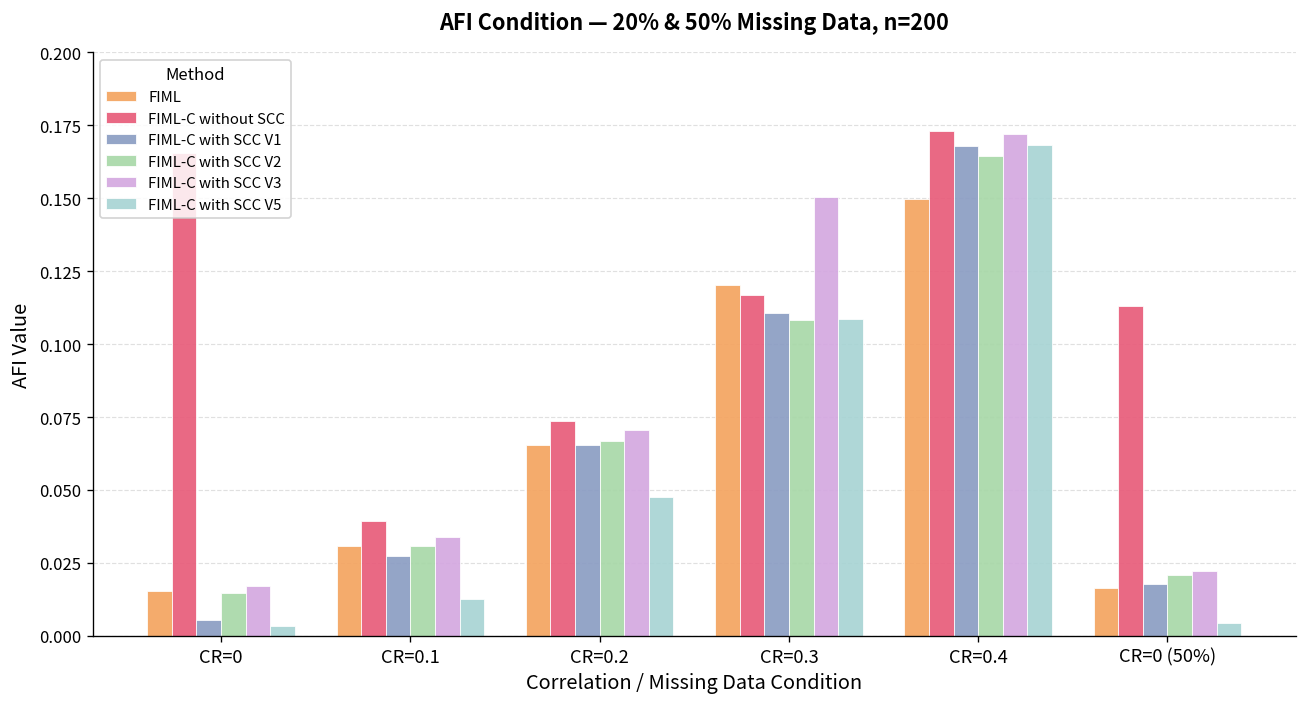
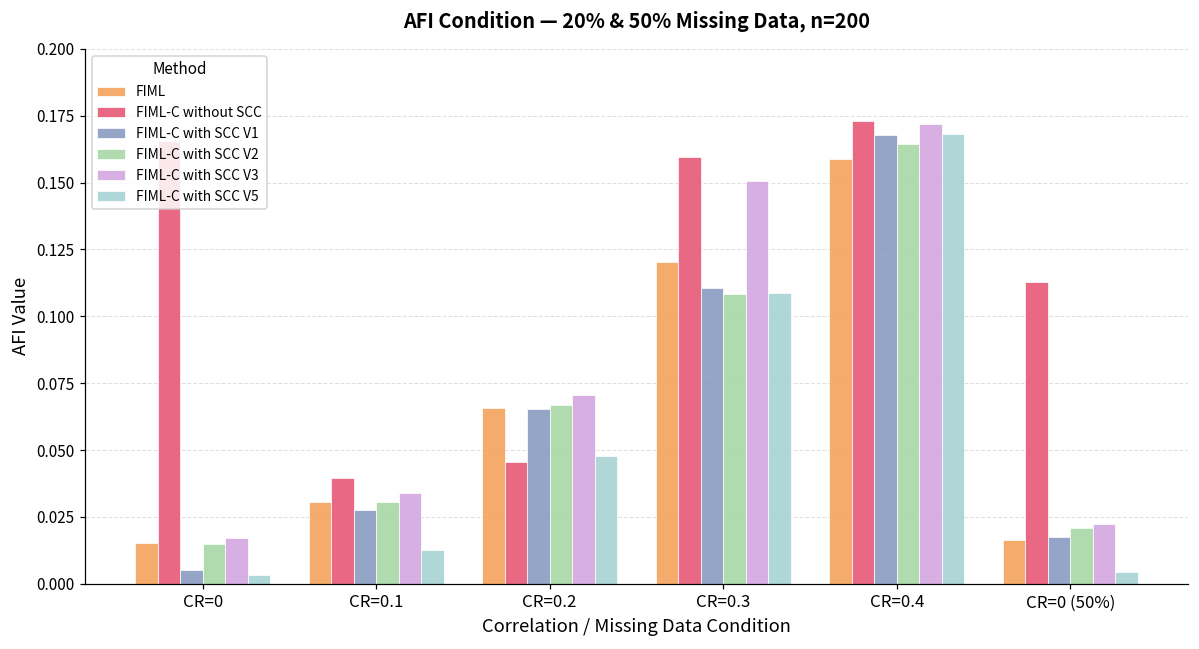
FIML-C without SCC, CR=0.2: 0.074 -> 0.045
FIML-C without SCC, CR=0.3: 0.117 -> 0.160
FIML, CR=0.4: 0.150 -> 0.159
